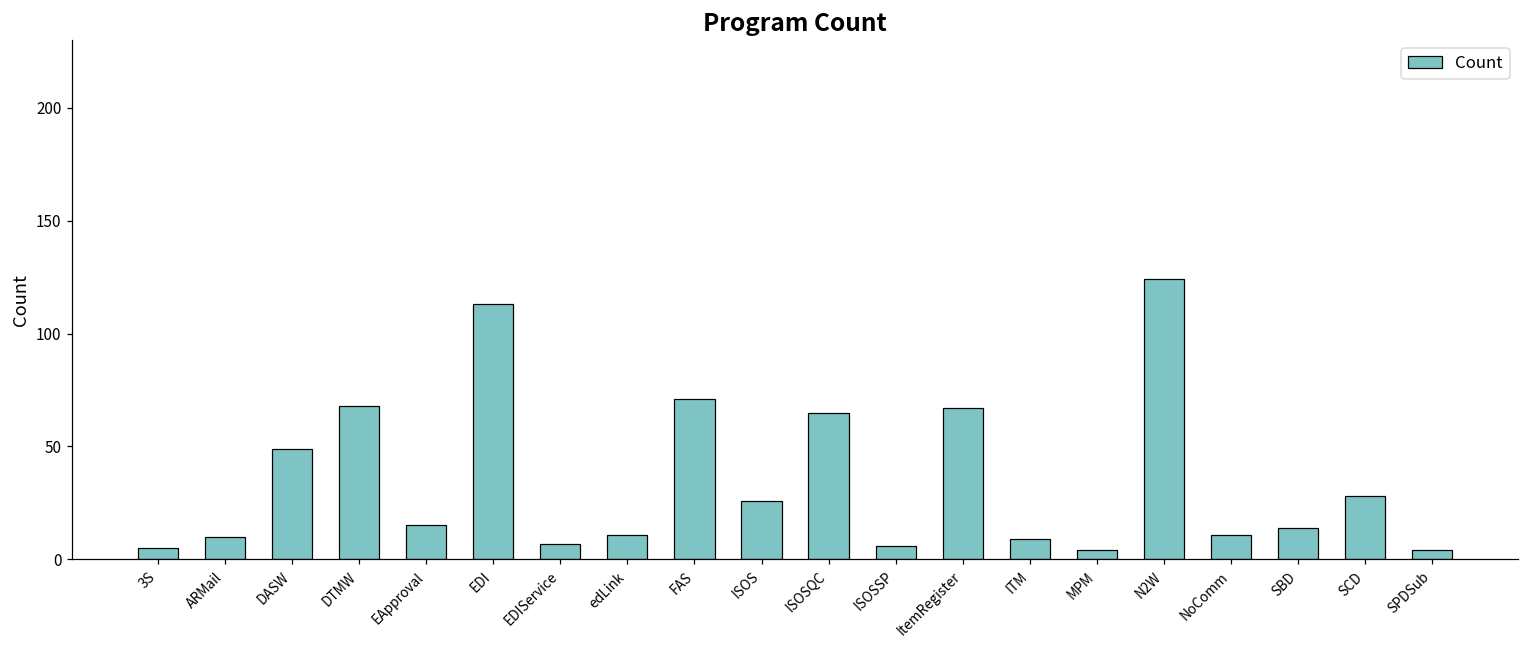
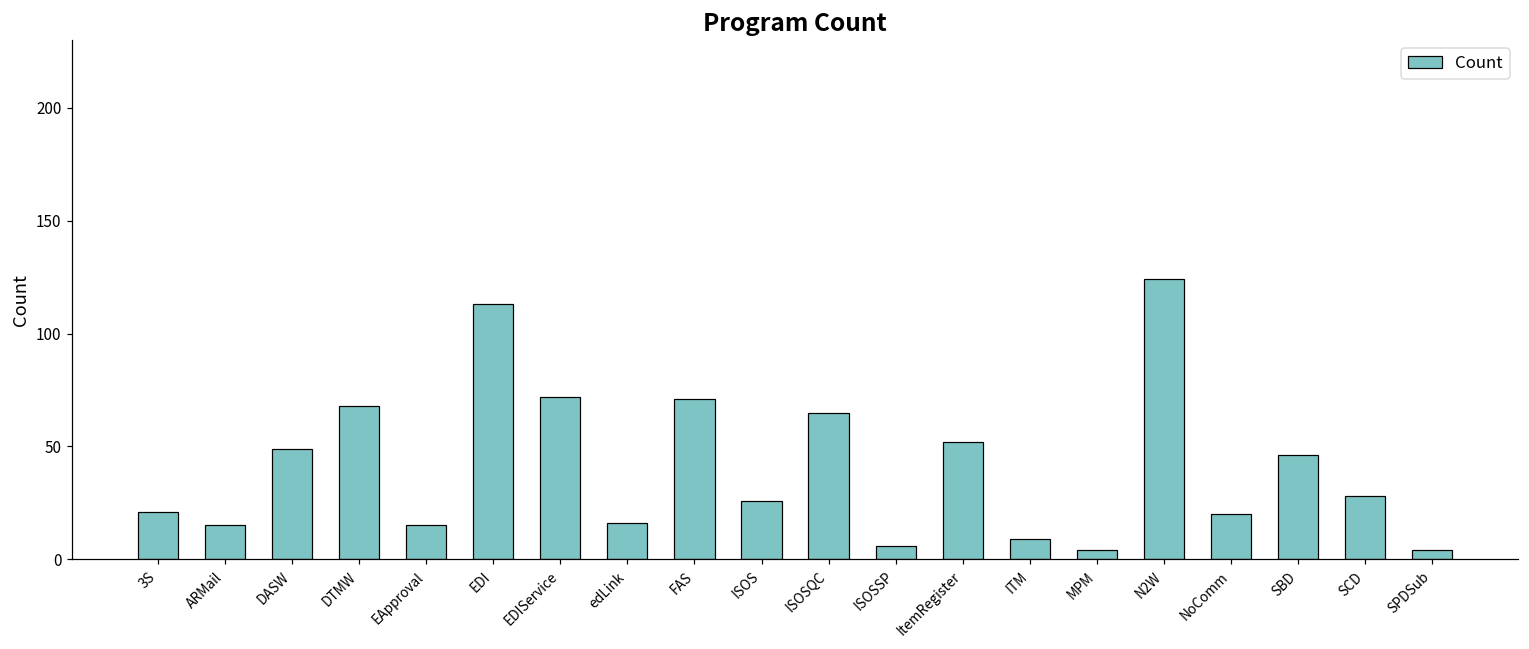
3S: 5 -> 21
ARMail: 10 -> 15
EDIService: 7 -> 72
edLink: 11 -> 16
ItemRegister: 67 -> 52
NoComm: 11 -> 20
SBD: 14 -> 46
